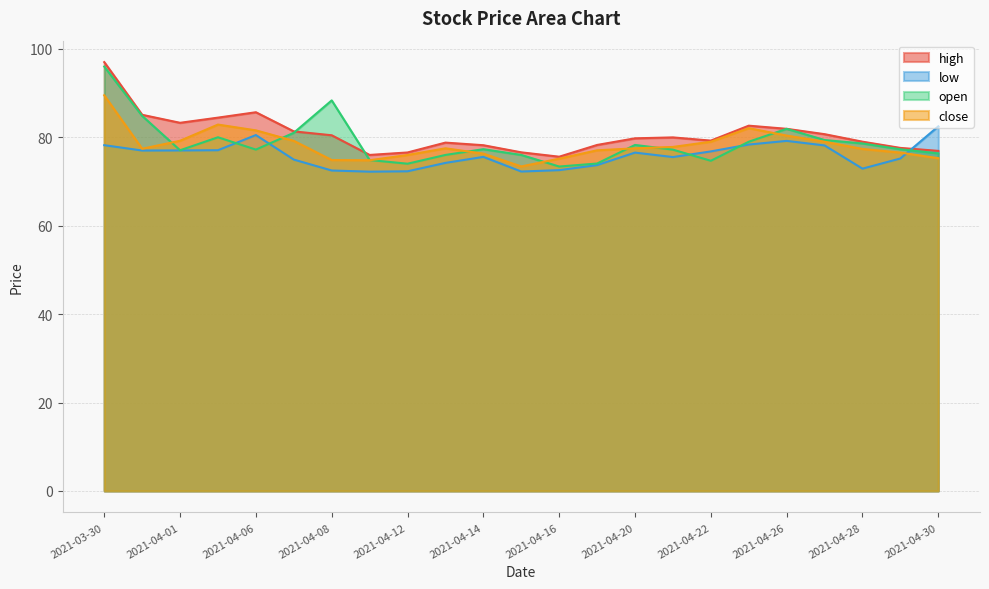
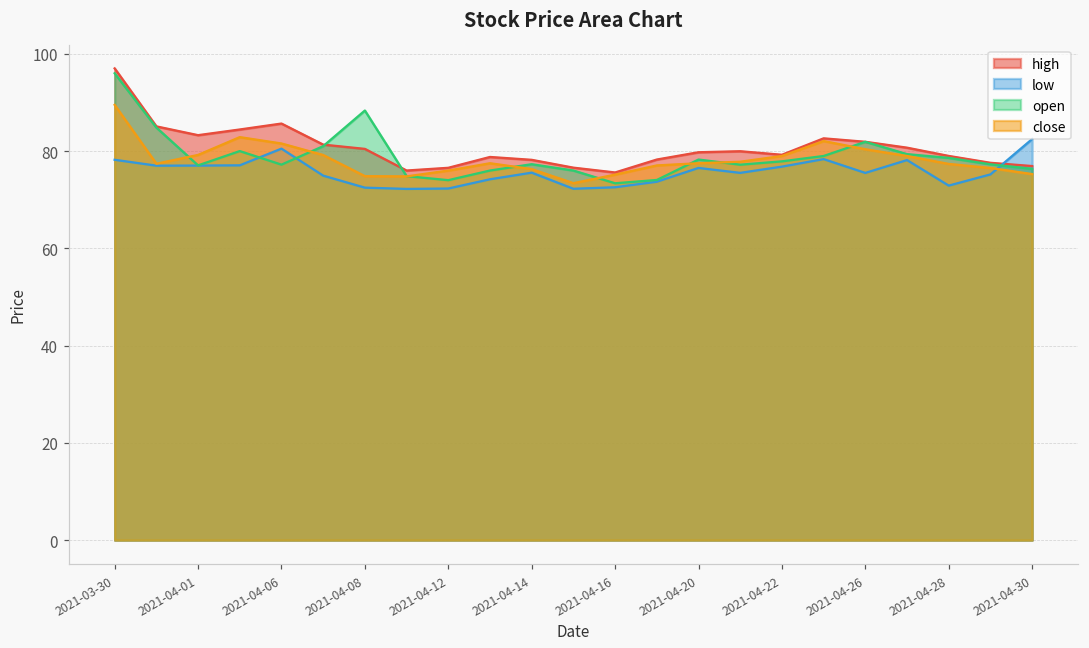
open, 2021-04-22: 75 -> 78
low, 2021-04-26: 79 -> 76
